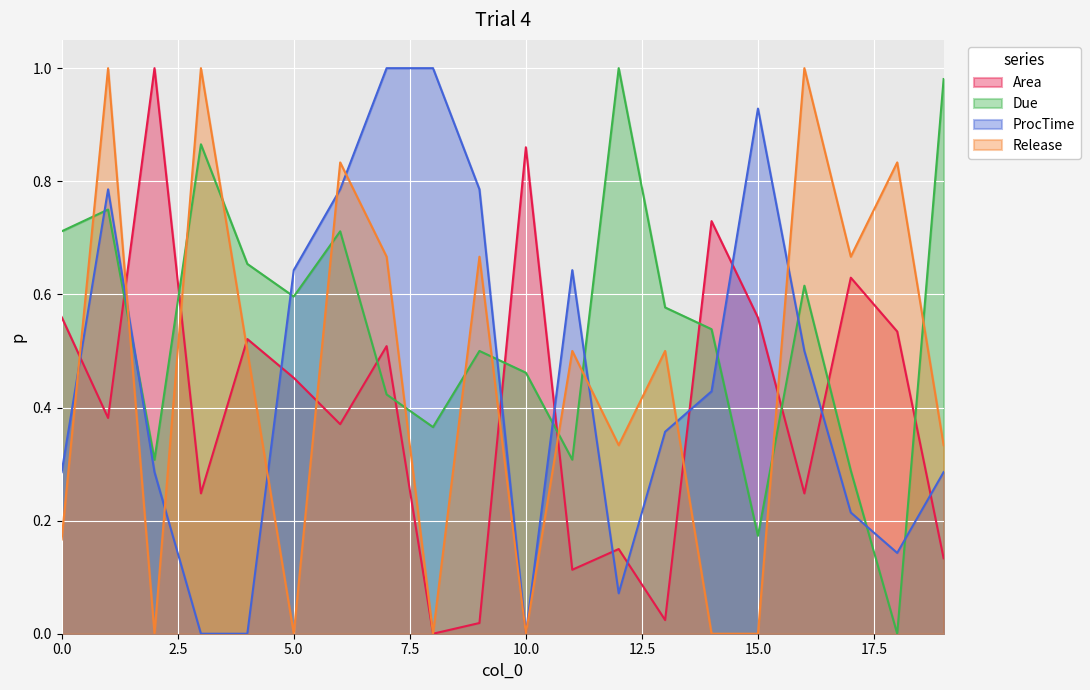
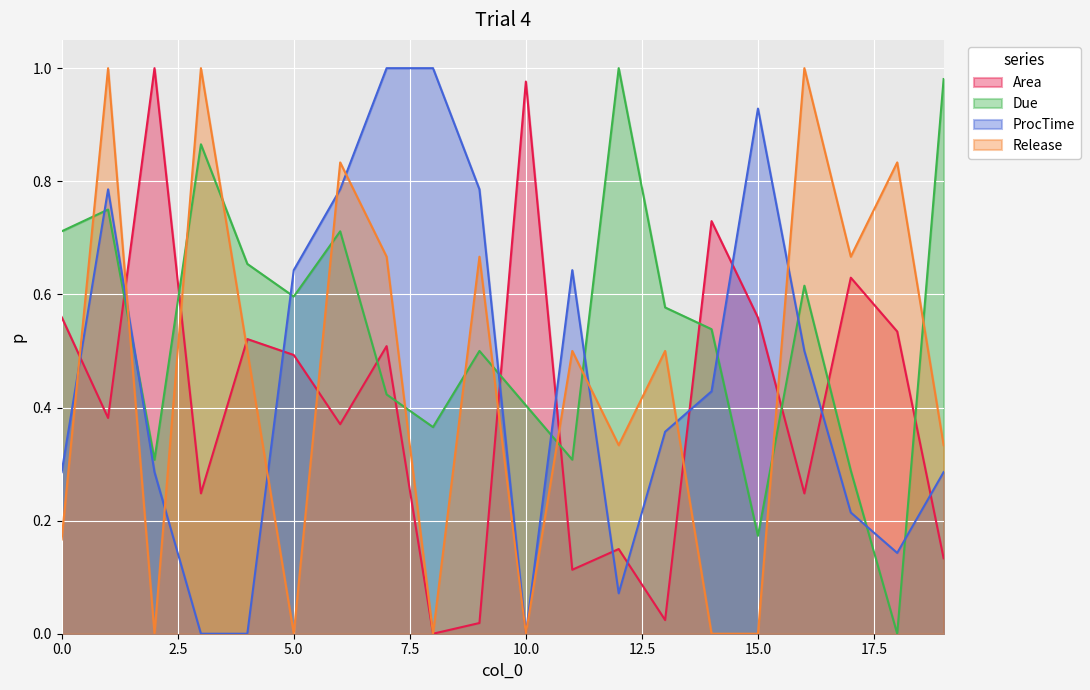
Area, 5.0: 0.45 -> 0.49
Area, 10.0: 0.86 -> 0.98
Due, 10.0: 0.46 -> 0.40
